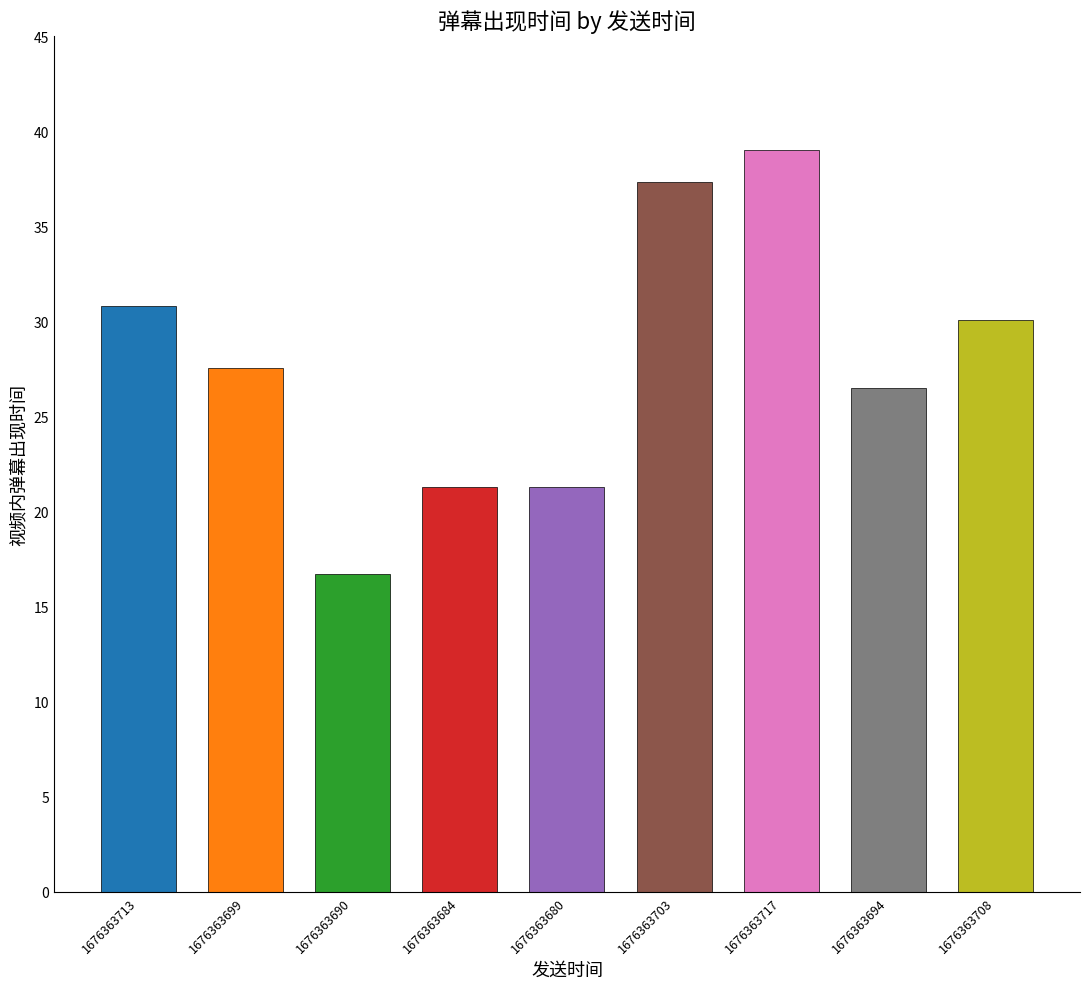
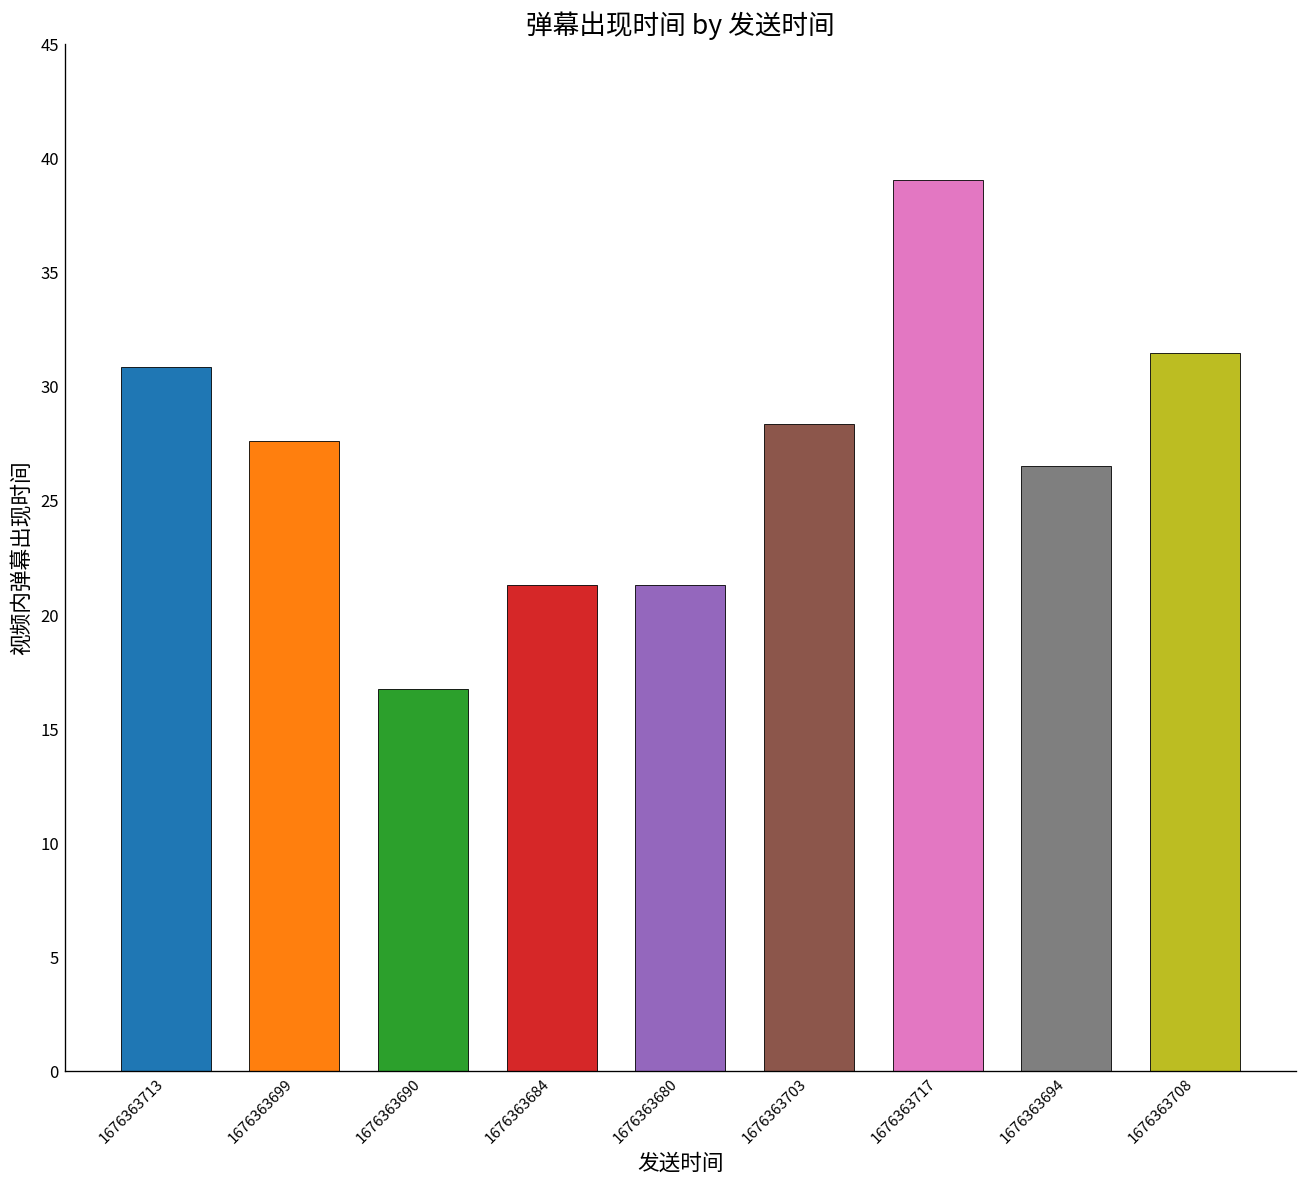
1676363703: 37.4 -> 28.3
1676363708: 30.0 -> 31.5
